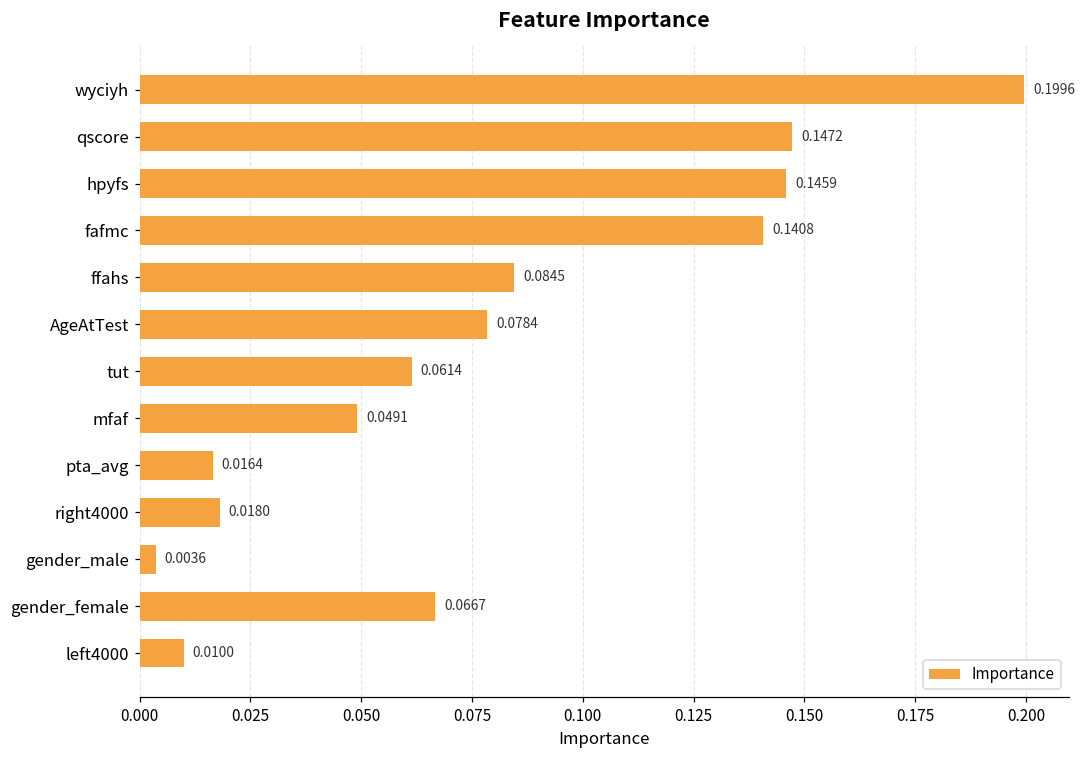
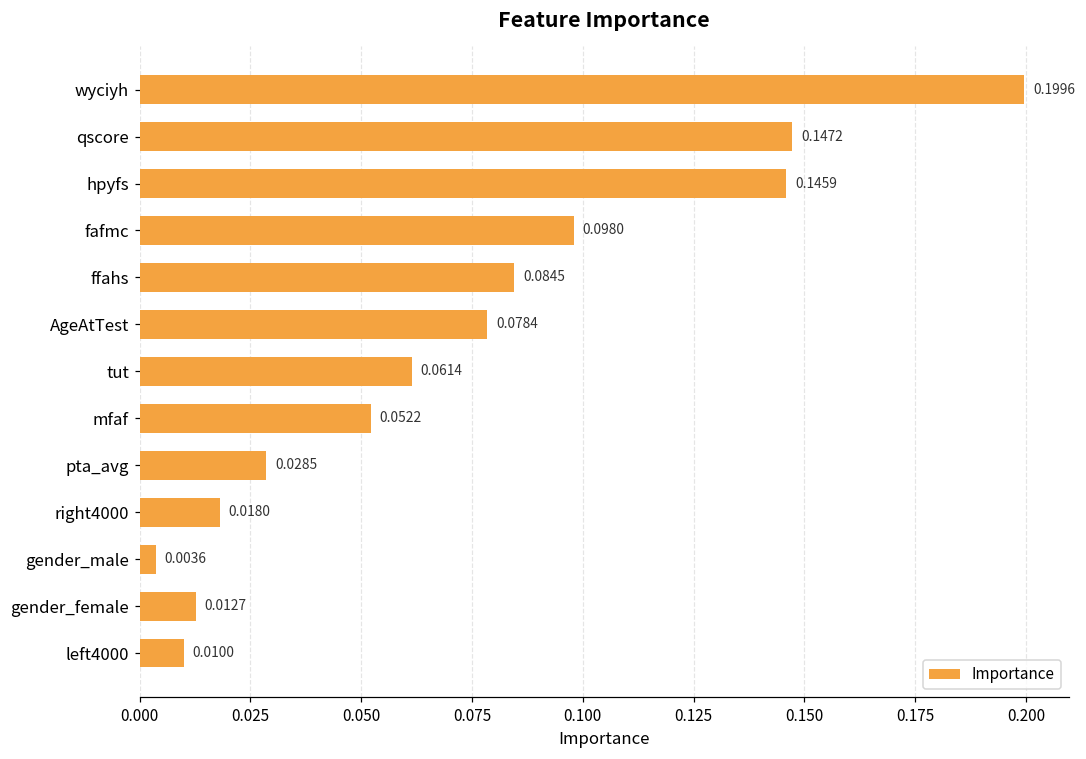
fafmc: 0.1408 -> 0.0980
mfaf: 0.0491 -> 0.0522
pta_avg: 0.0164 -> 0.0285
gender_female: 0.0667 -> 0.0127
